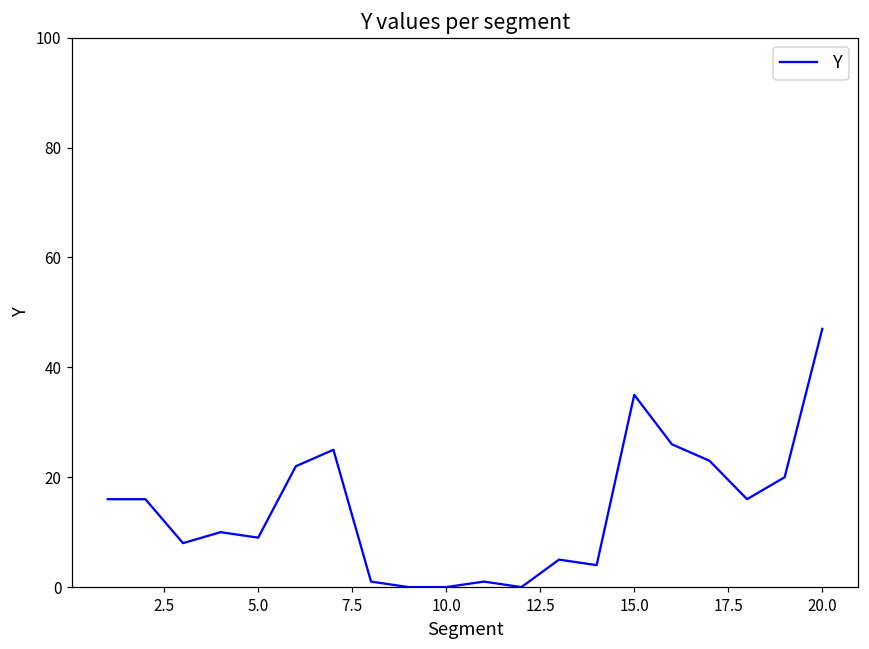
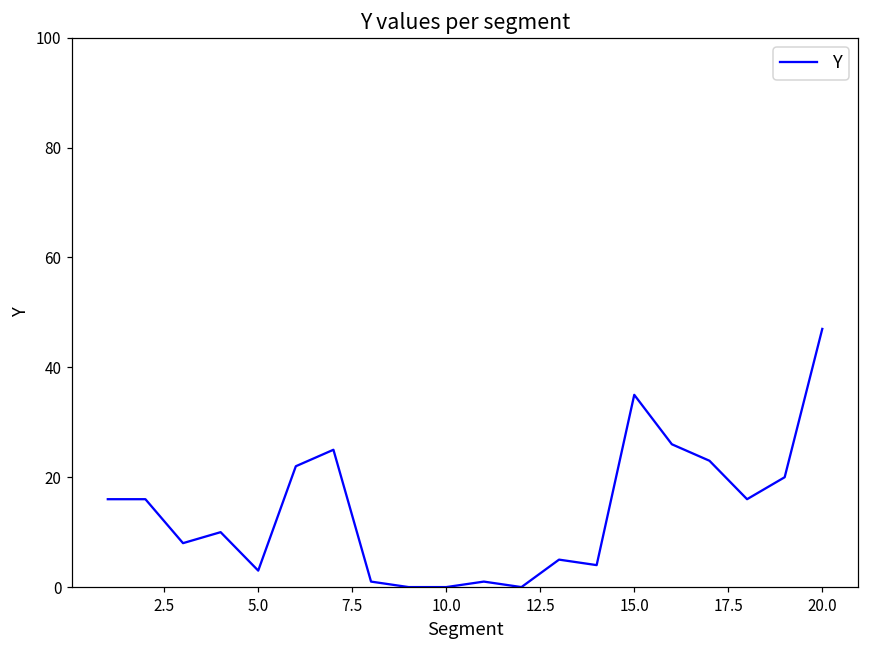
5.0: 9 -> 3
